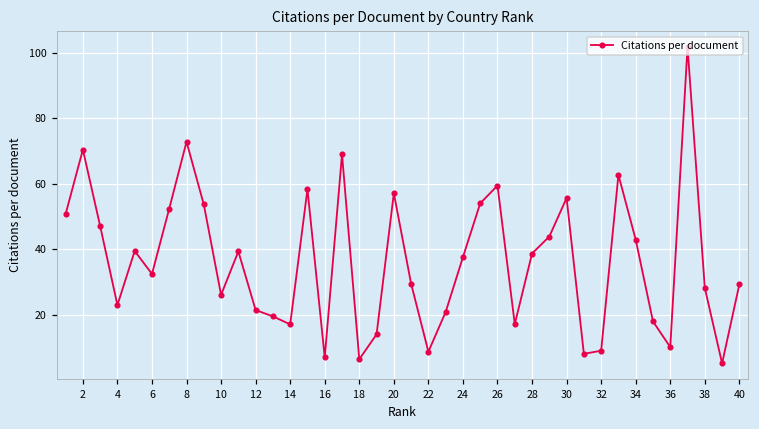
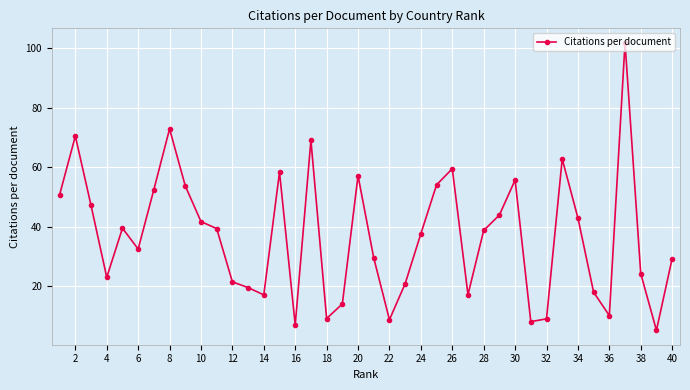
10: 26 -> 42
18: 6 -> 9
38: 28 -> 24
